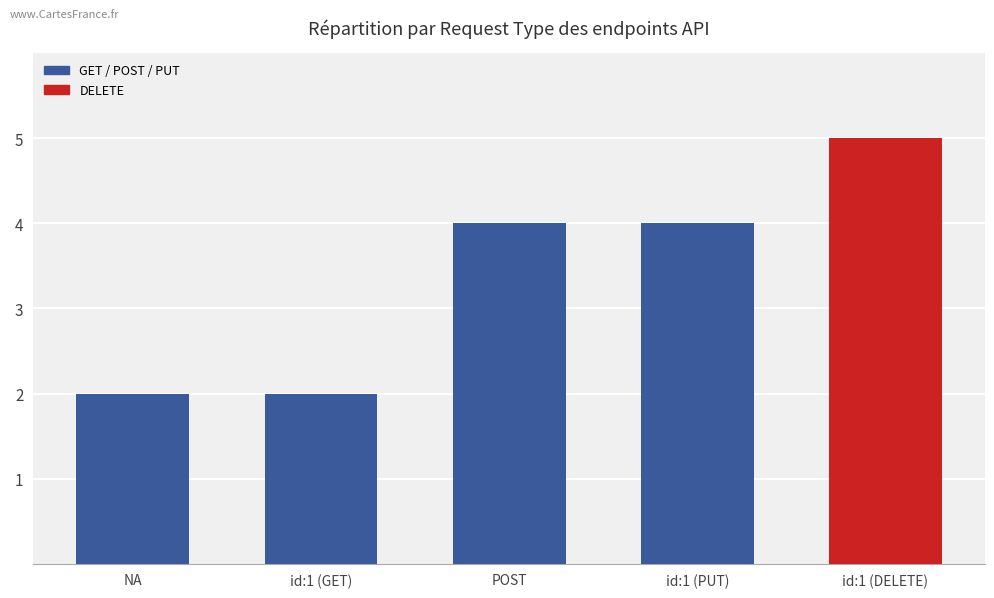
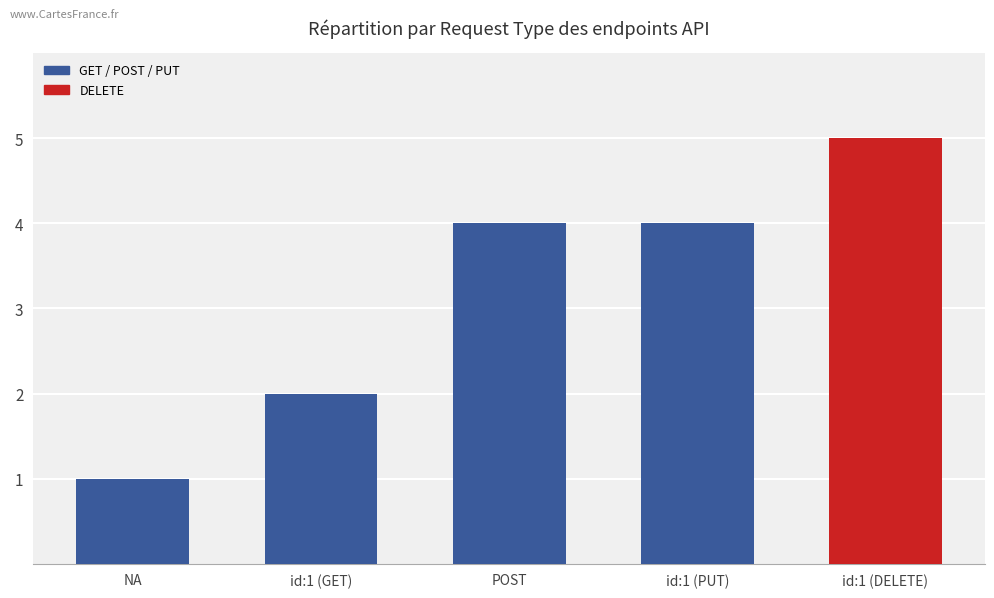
NA: 2 -> 1
